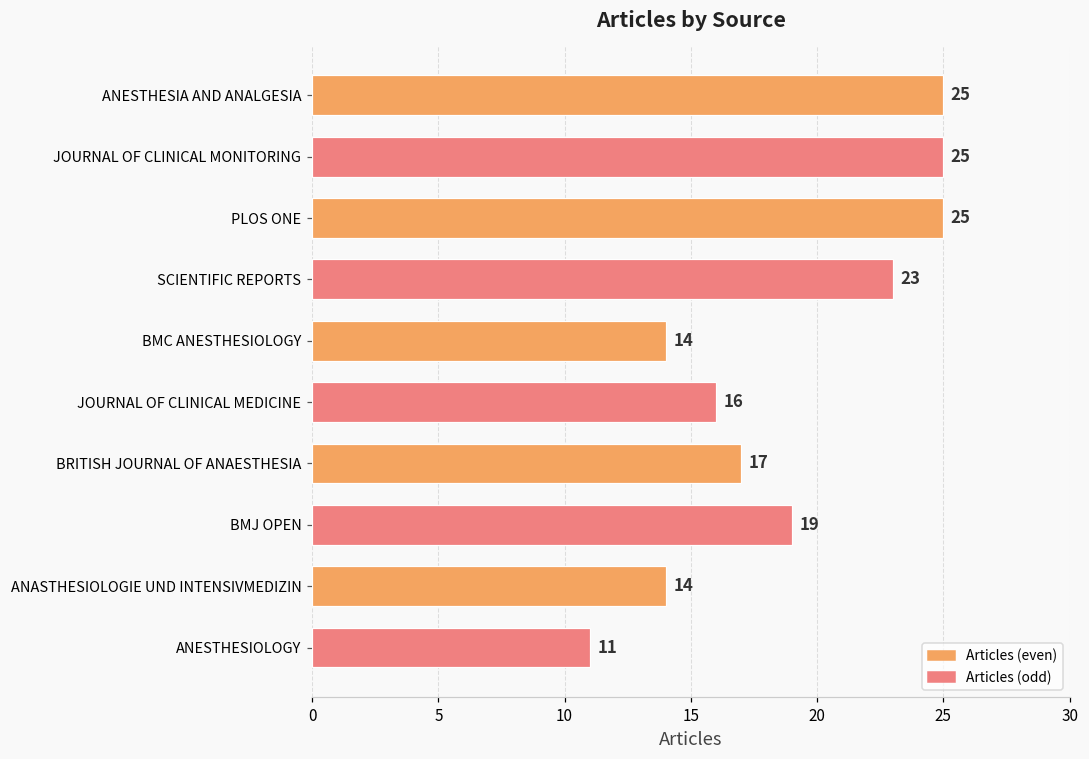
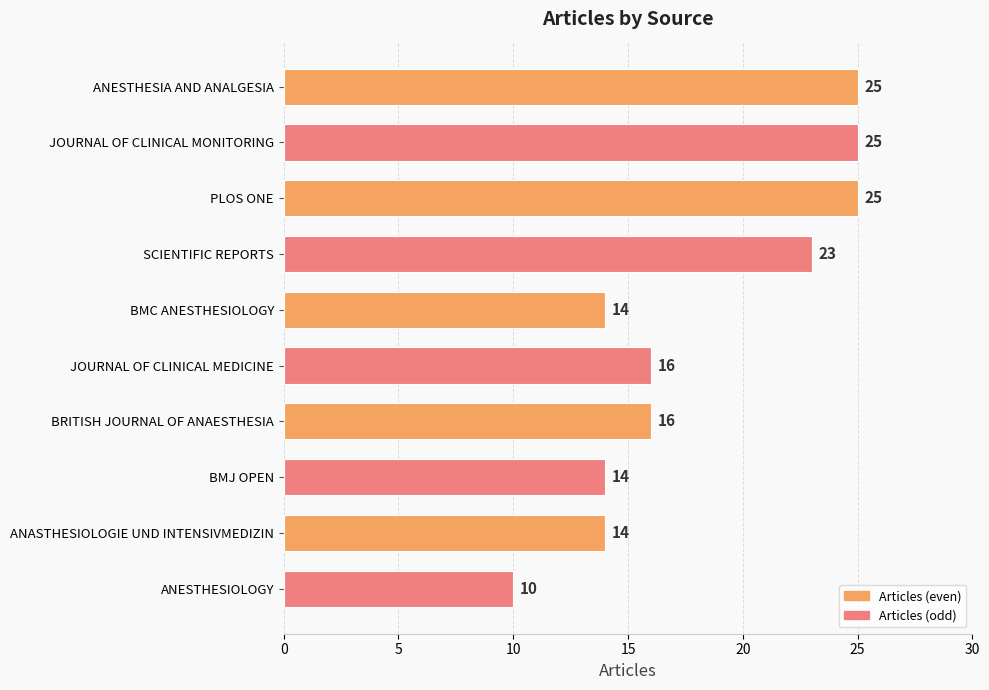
BRITISH JOURNAL OF ANAESTHESIA: 17 -> 16
BMJ OPEN: 19 -> 14
ANESTHESIOLOGY: 11 -> 10
